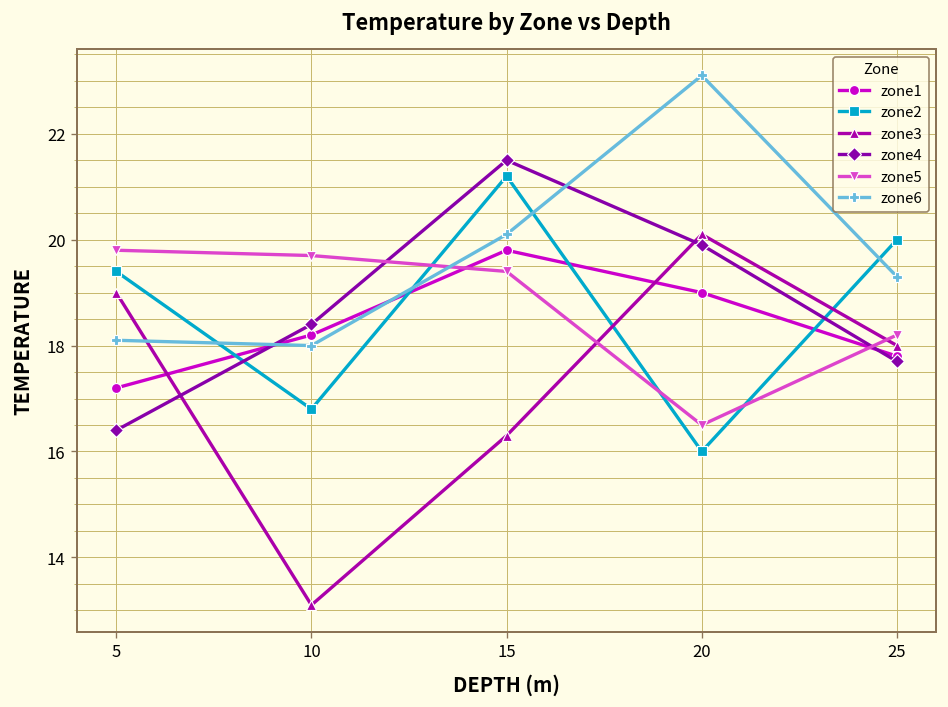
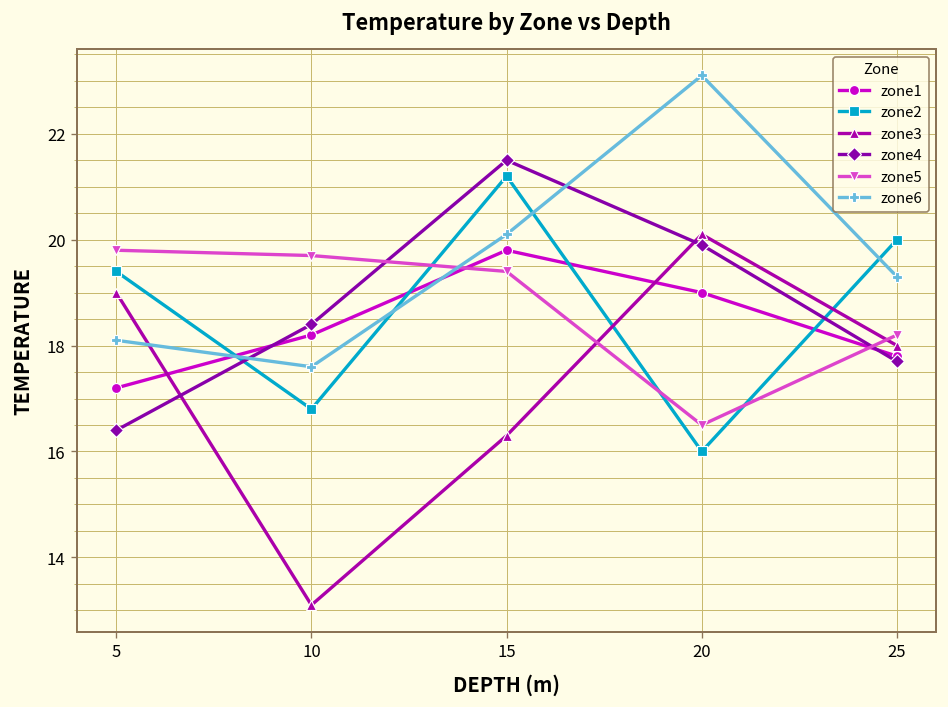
zone6, 10: 18.0 -> 17.6
